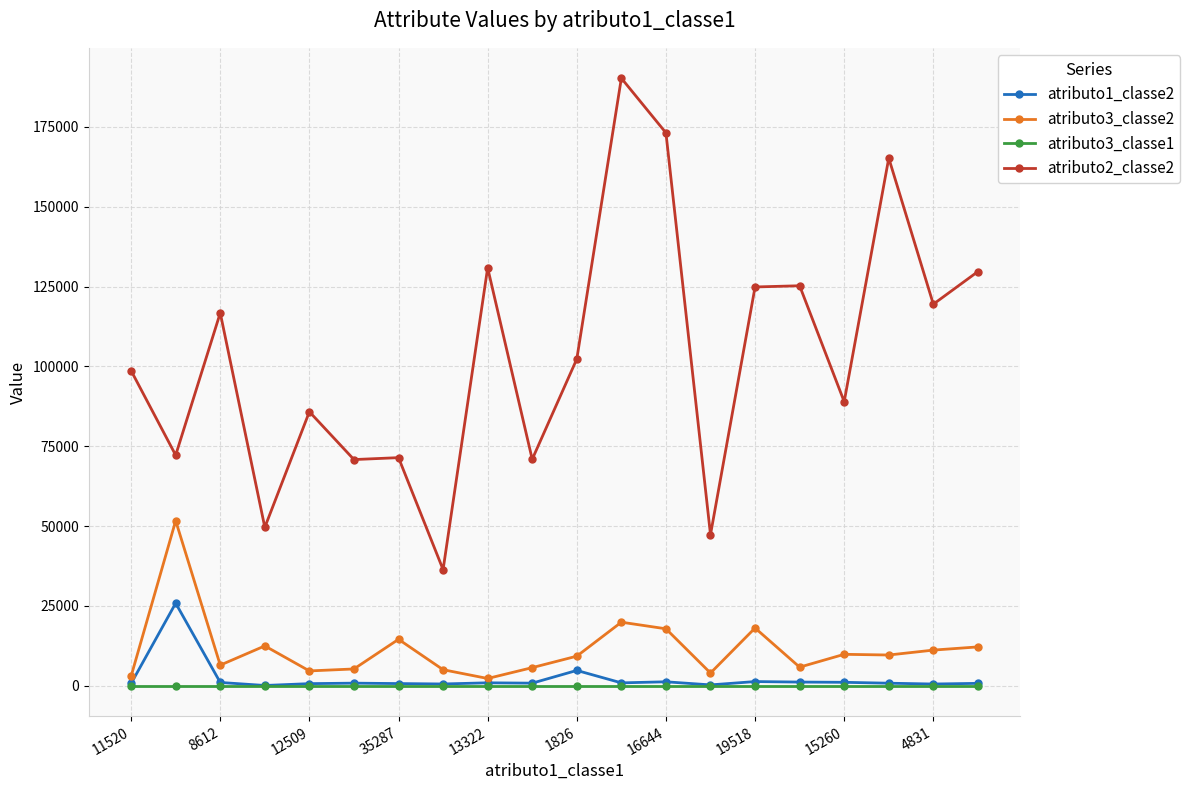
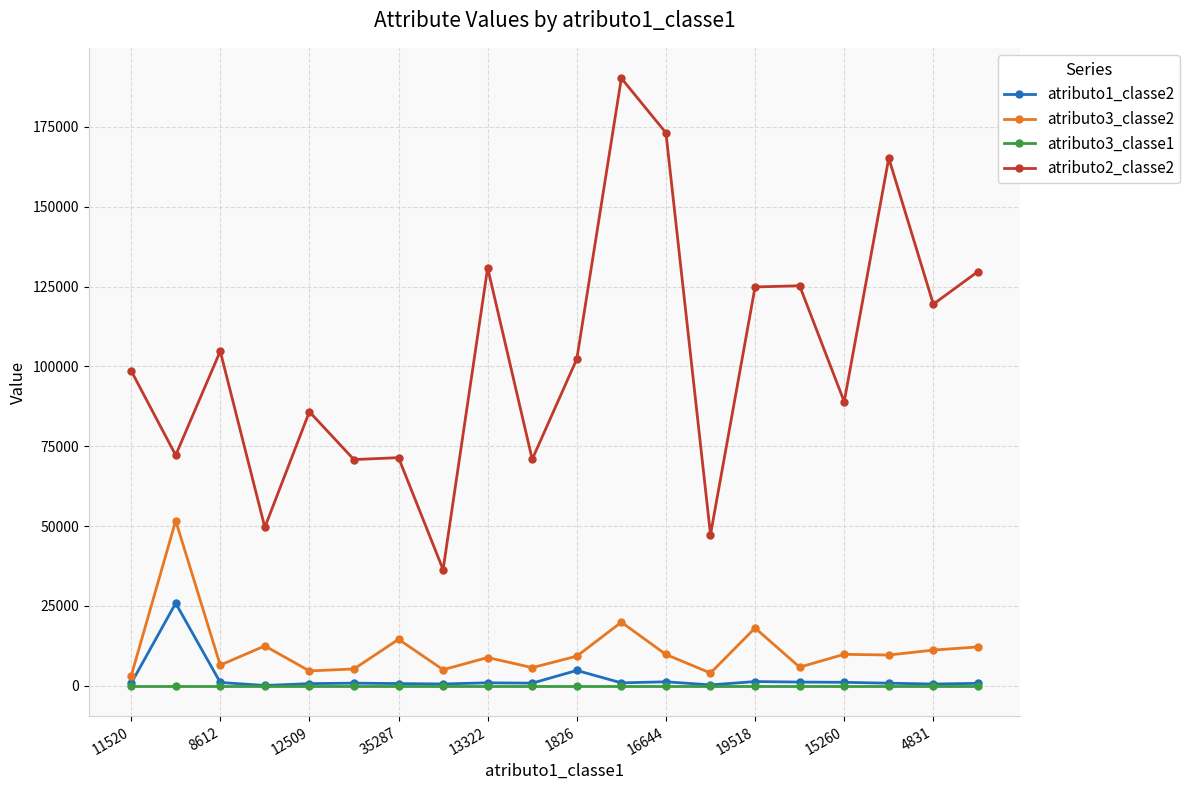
atributo2_classe2, 8612: 117000 -> 105000
atributo3_classe2, 13322: 2000 -> 9000
atributo3_classe2, 16644: 18000 -> 10000
